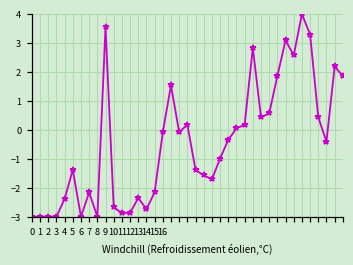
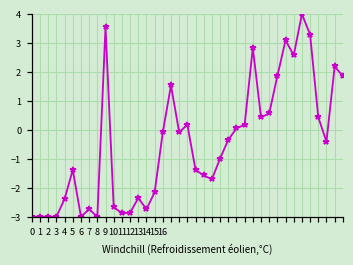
7: -2.2 -> -2.7
